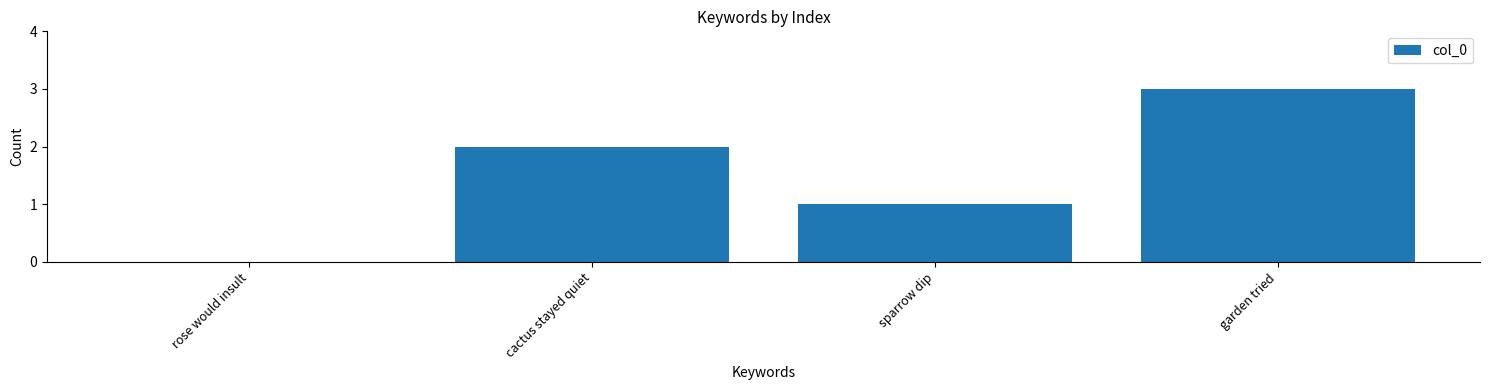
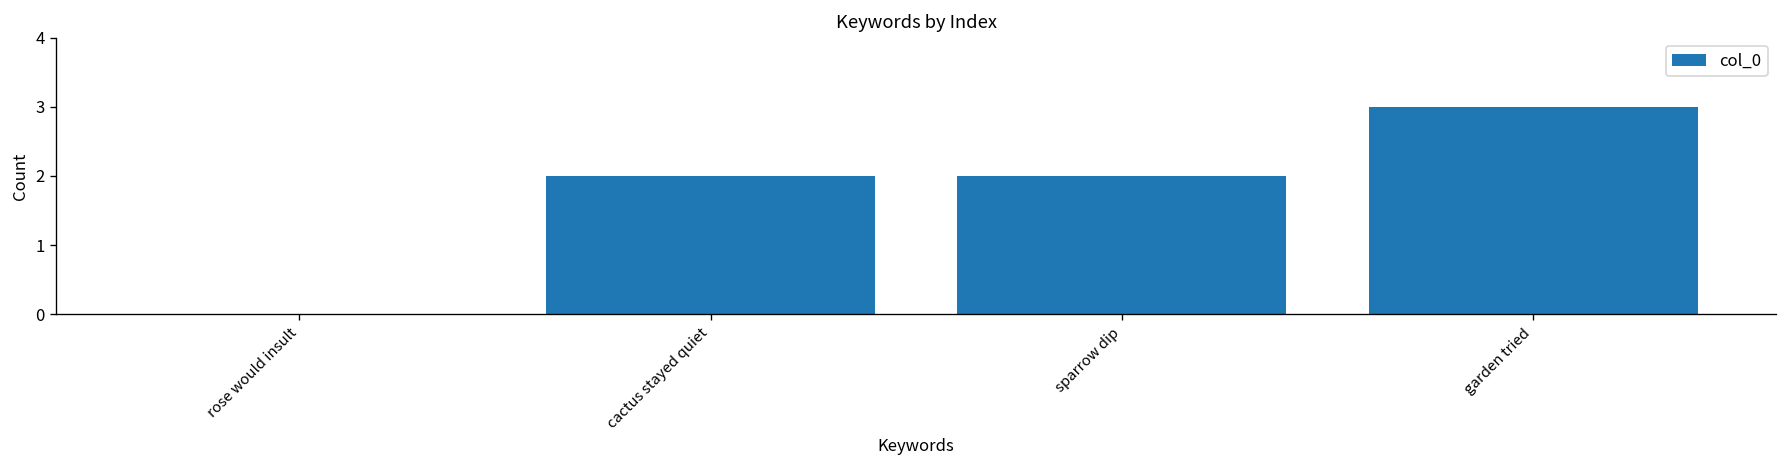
sparrow dip: 1 -> 2
